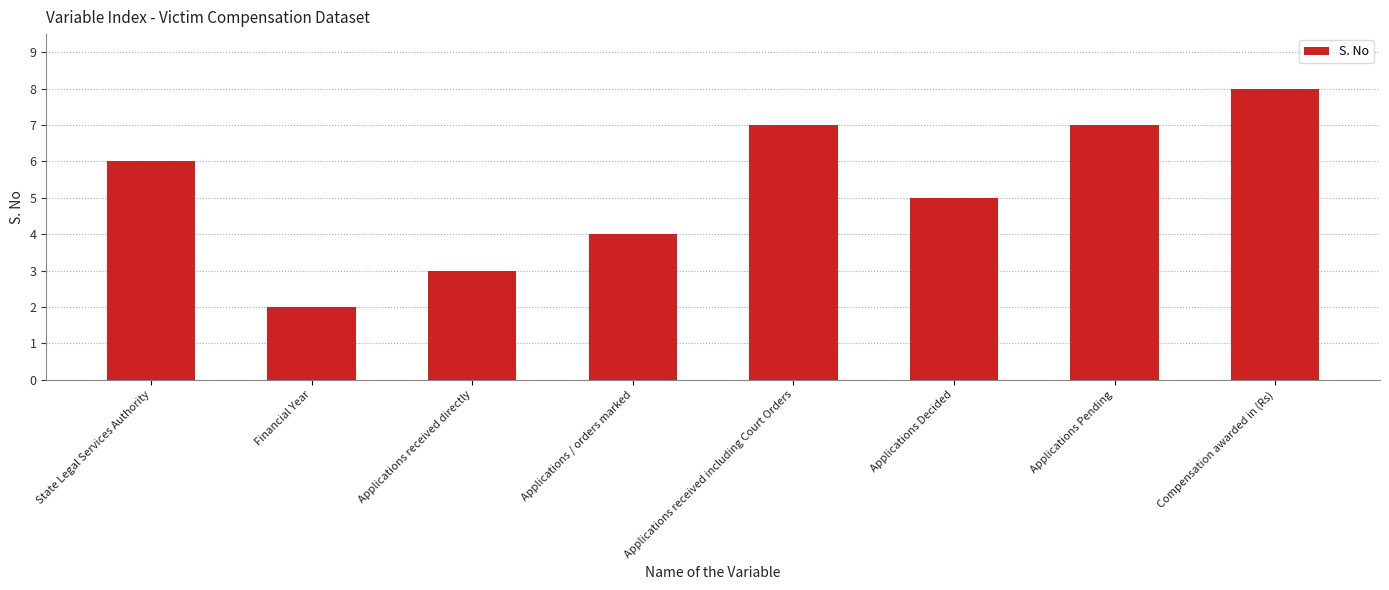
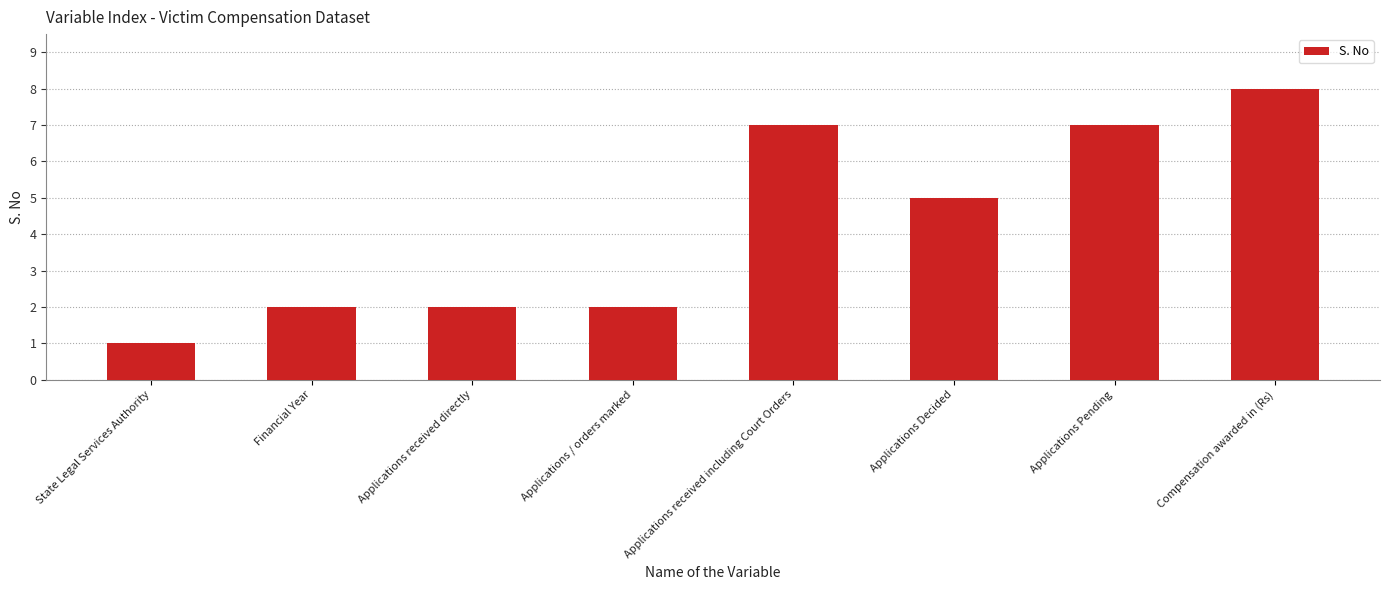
State Legal Services Authority: 6 -> 1
Applications received directly: 3 -> 2
Applications / orders marked: 4 -> 2
